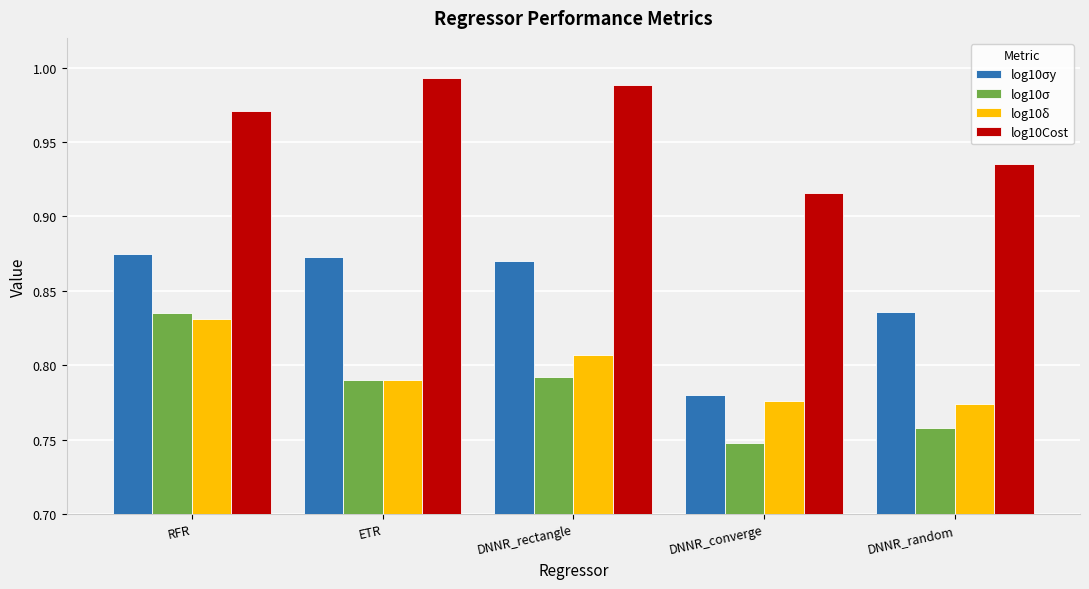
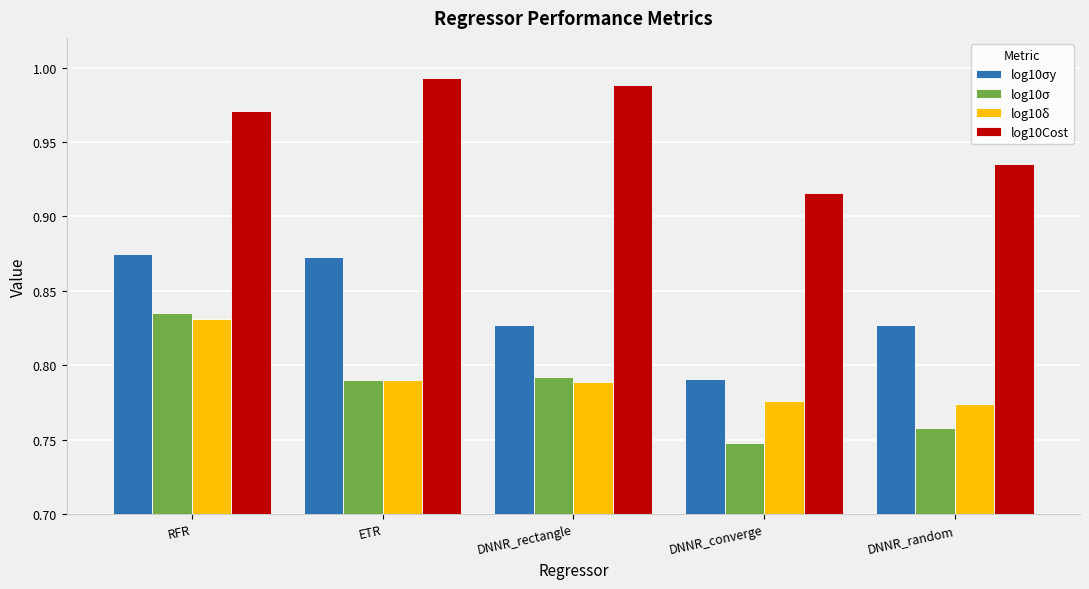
log10σy, DNNR_rectangle: 0.870 -> 0.827
log10δ, DNNR_rectangle: 0.807 -> 0.789
log10σy, DNNR_converge: 0.780 -> 0.791
log10σy, DNNR_random: 0.836 -> 0.827
